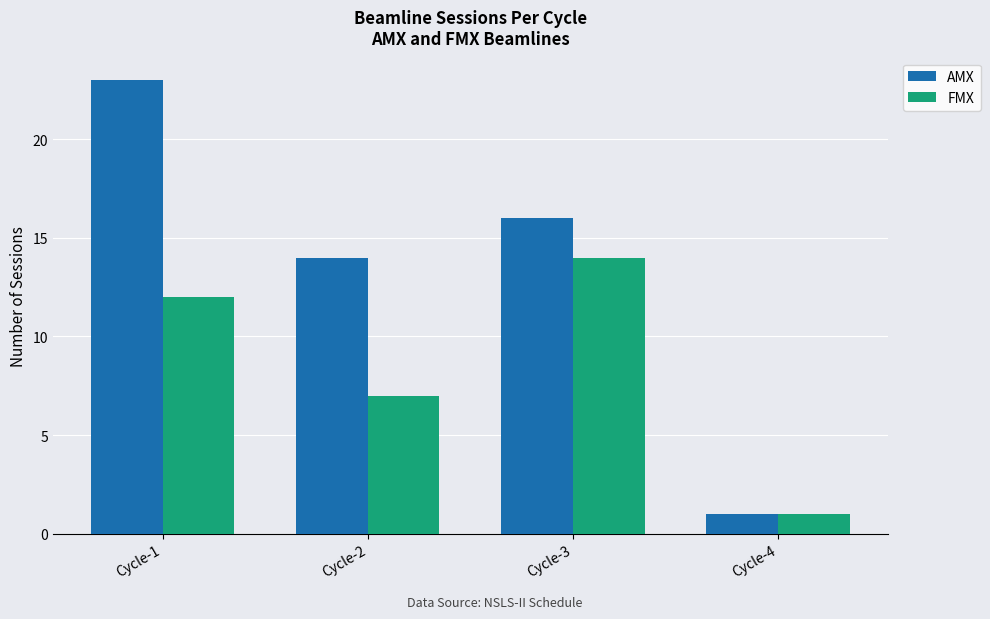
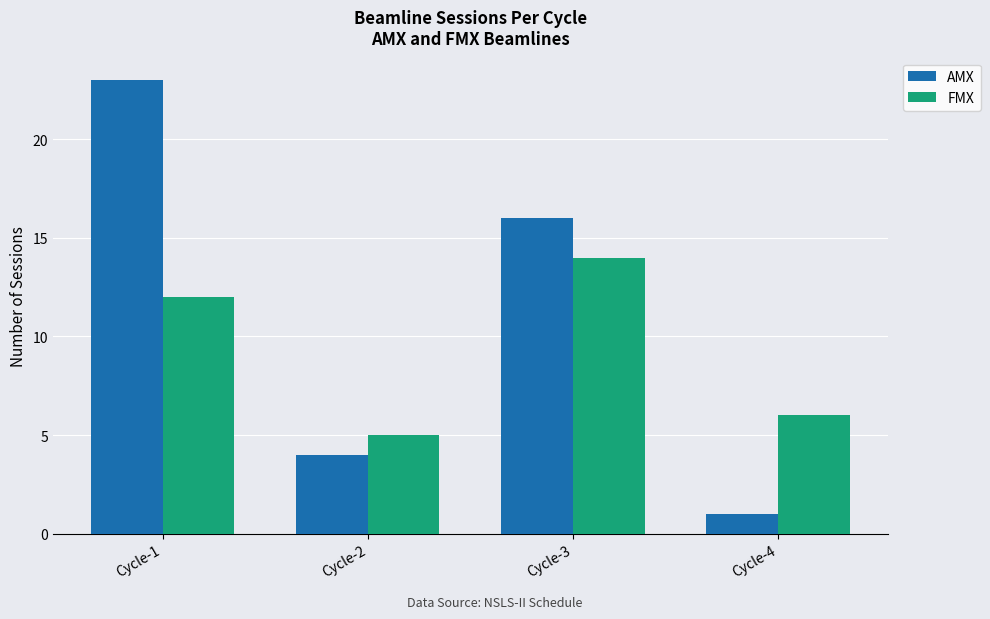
AMX, Cycle-2: 14 -> 4
FMX, Cycle-2: 7 -> 5
FMX, Cycle-4: 1 -> 6
